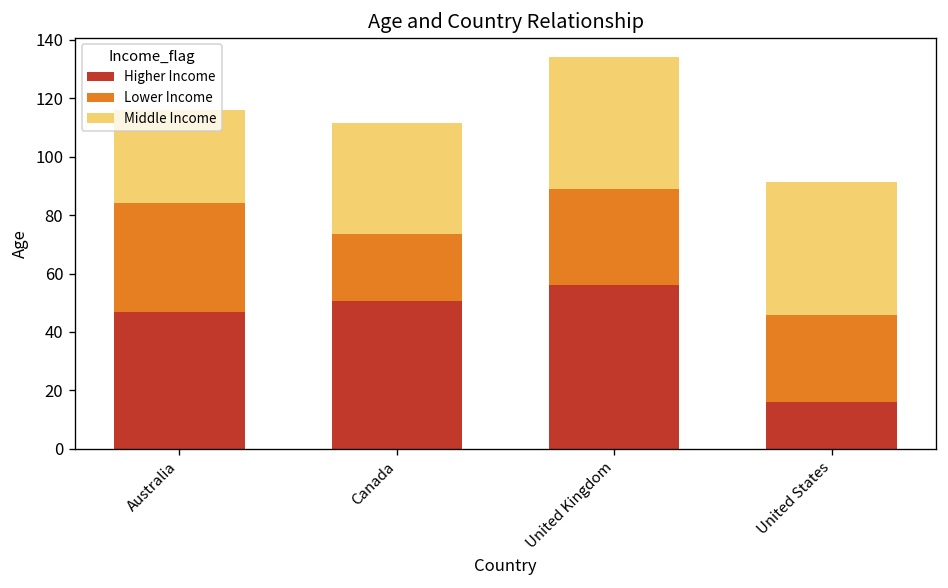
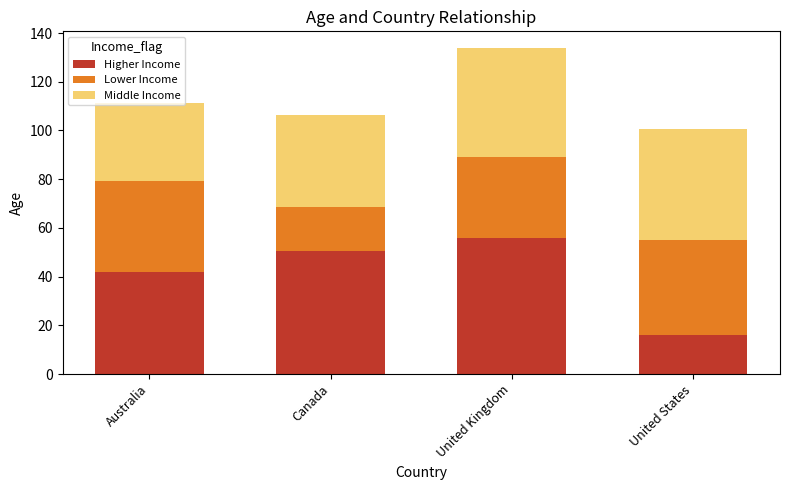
Higher Income, Australia: 47 -> 42
Lower Income, Canada: 23 -> 18
Lower Income, United States: 30 -> 39
